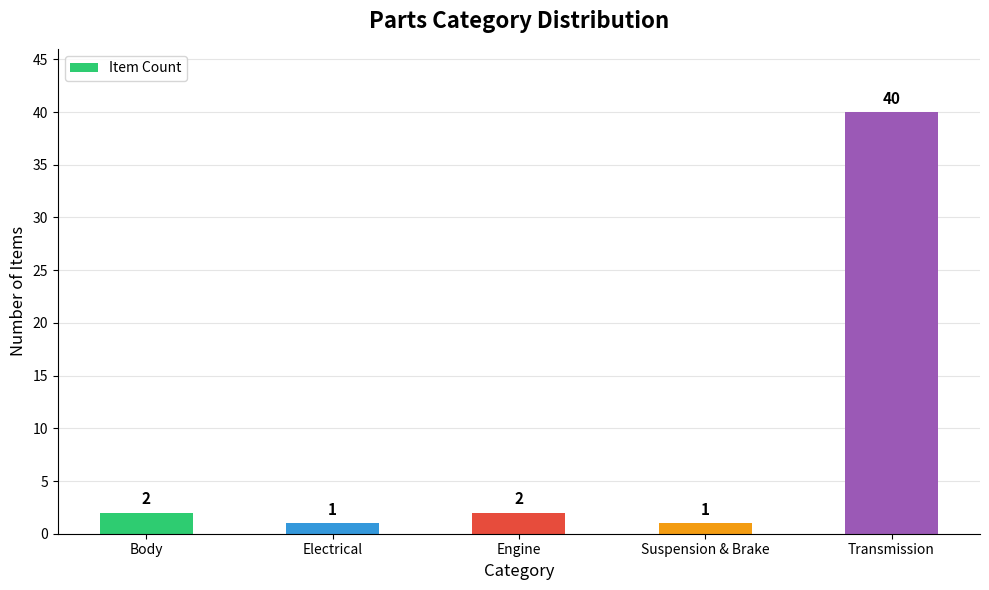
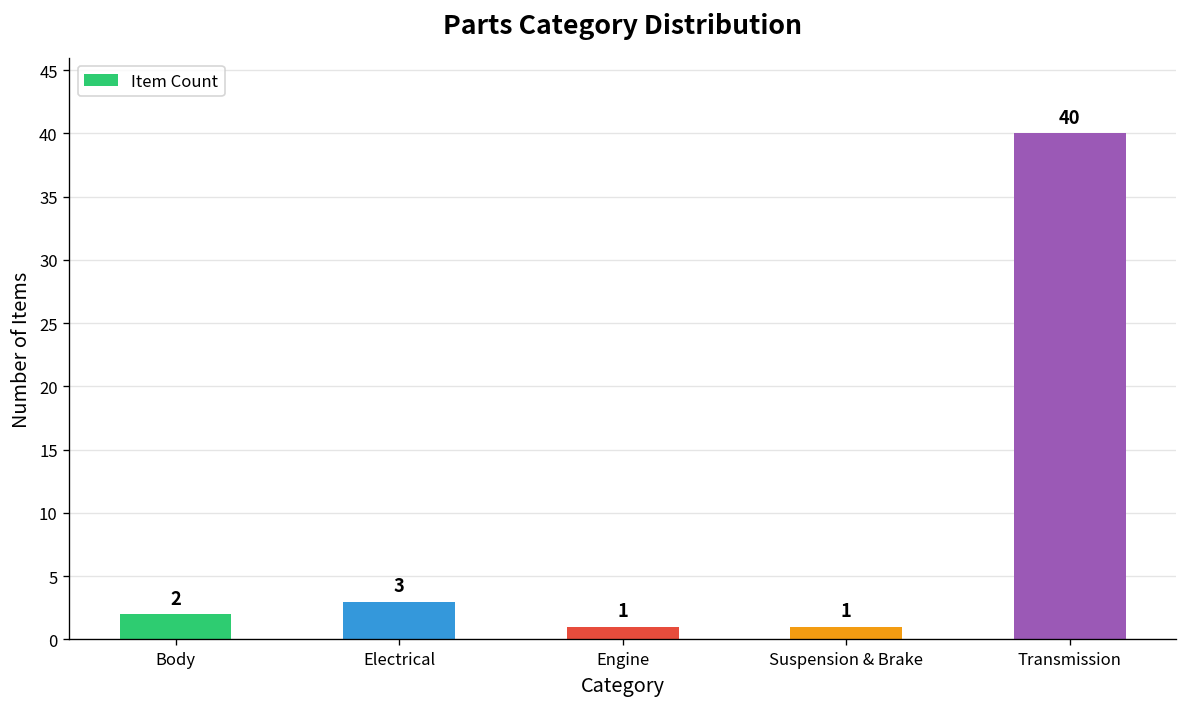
Electrical: 1 -> 3
Engine: 2 -> 1
